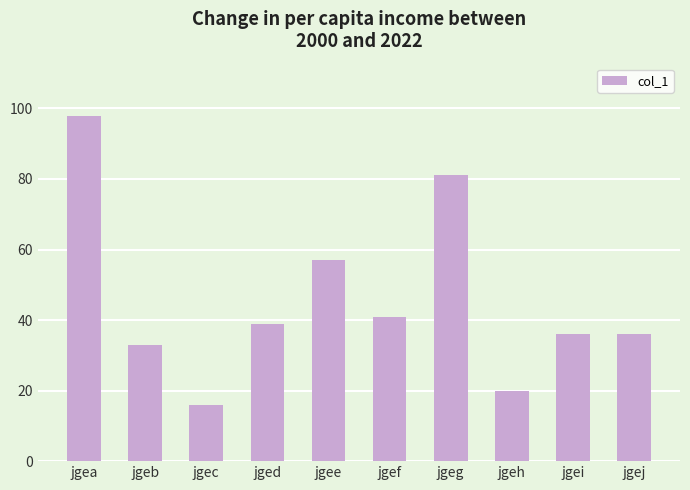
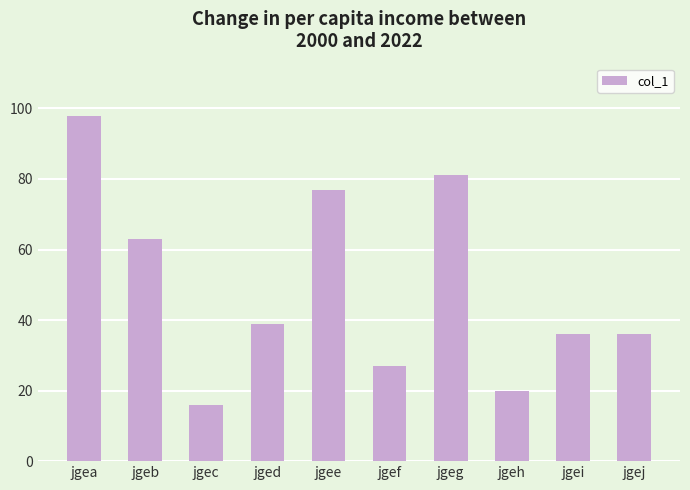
jgeb: 33 -> 63
jgee: 57 -> 77
jgef: 41 -> 27
